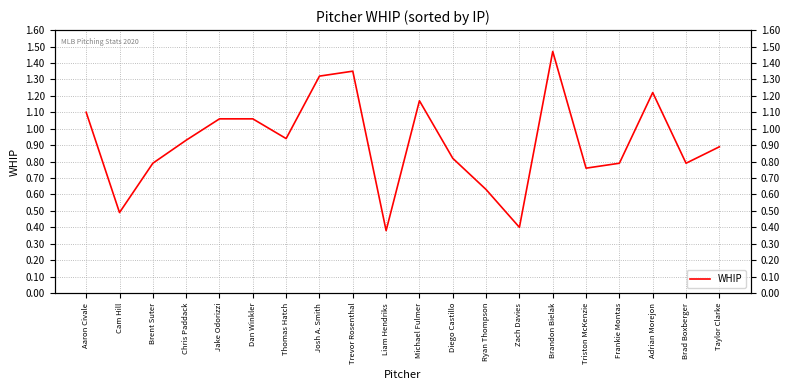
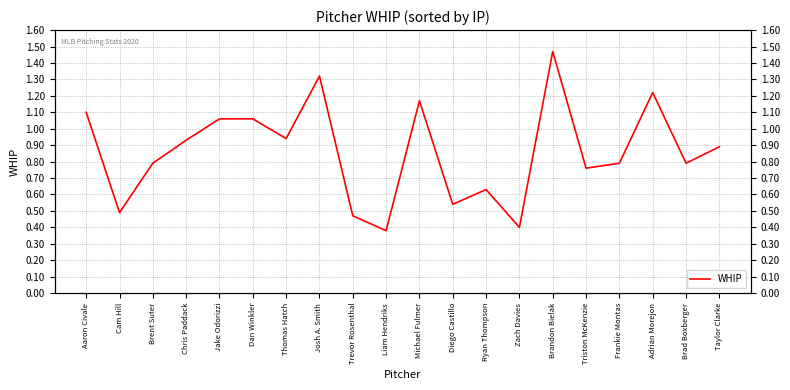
Trevor Rosenthal: 1.35 -> 0.47
Diego Castillo: 0.82 -> 0.54
